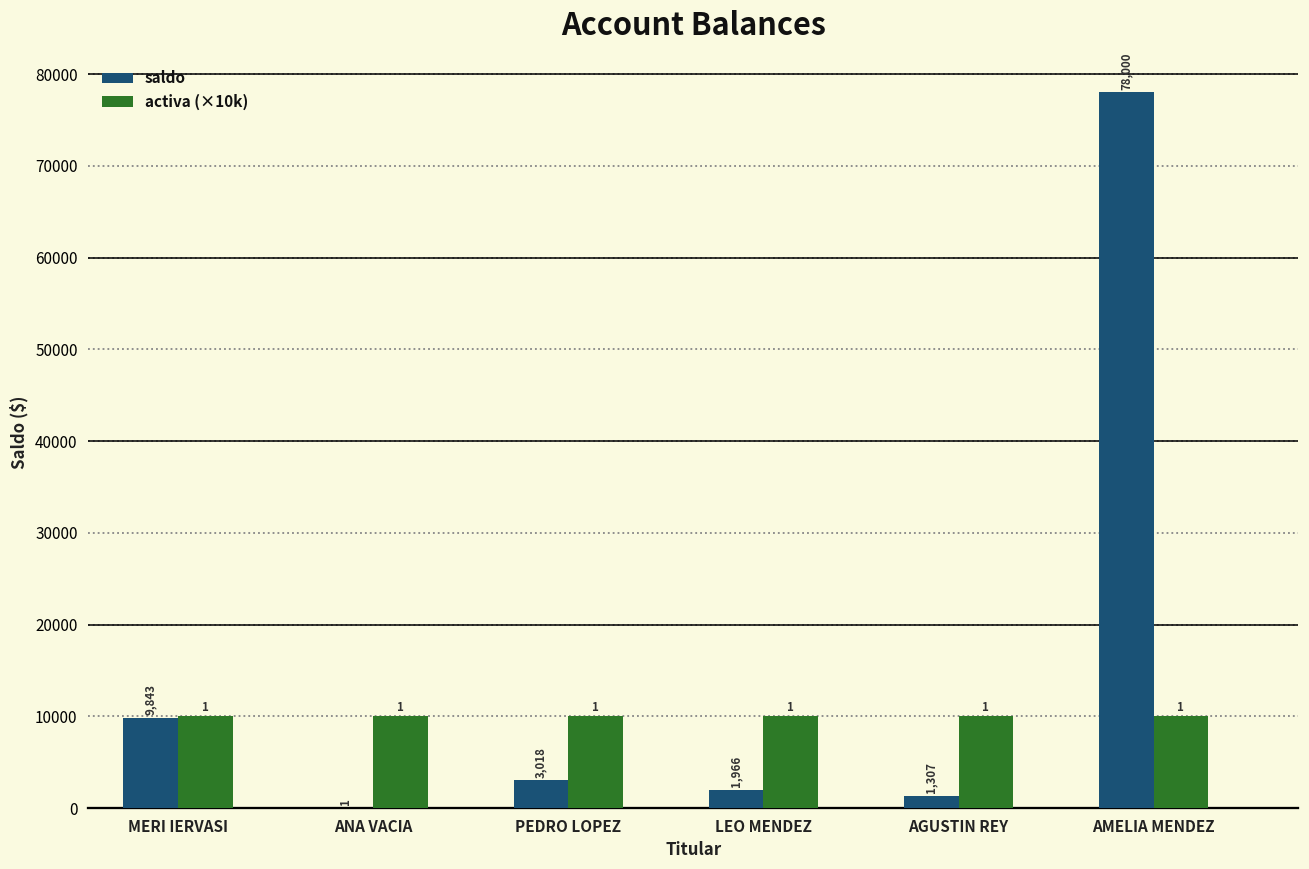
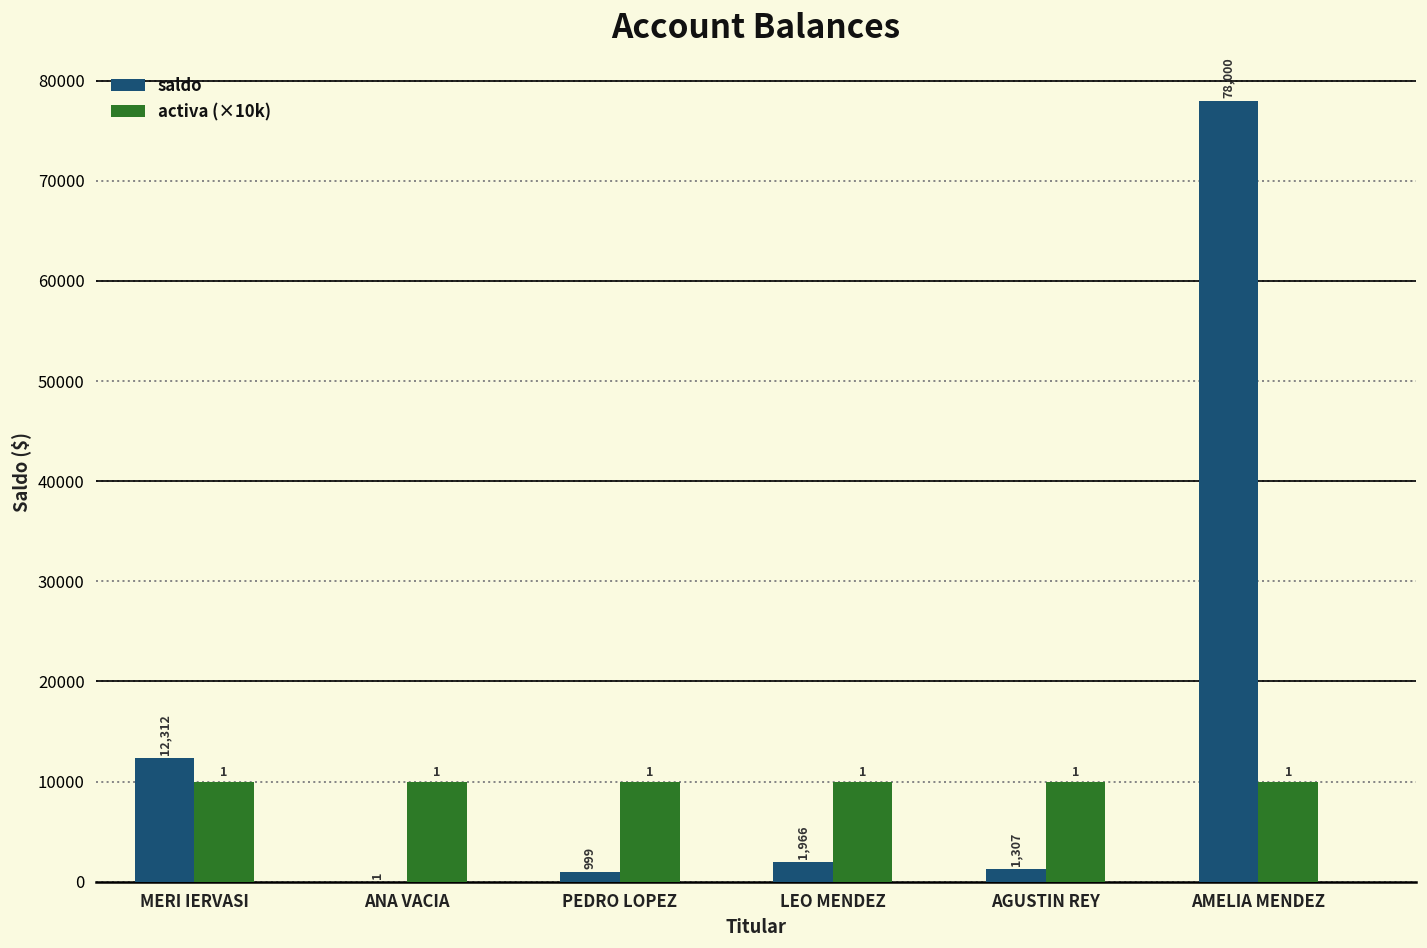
saldo, MERI IERVASI: 9,843 -> 12,312
saldo, PEDRO LOPEZ: 3,018 -> 999
